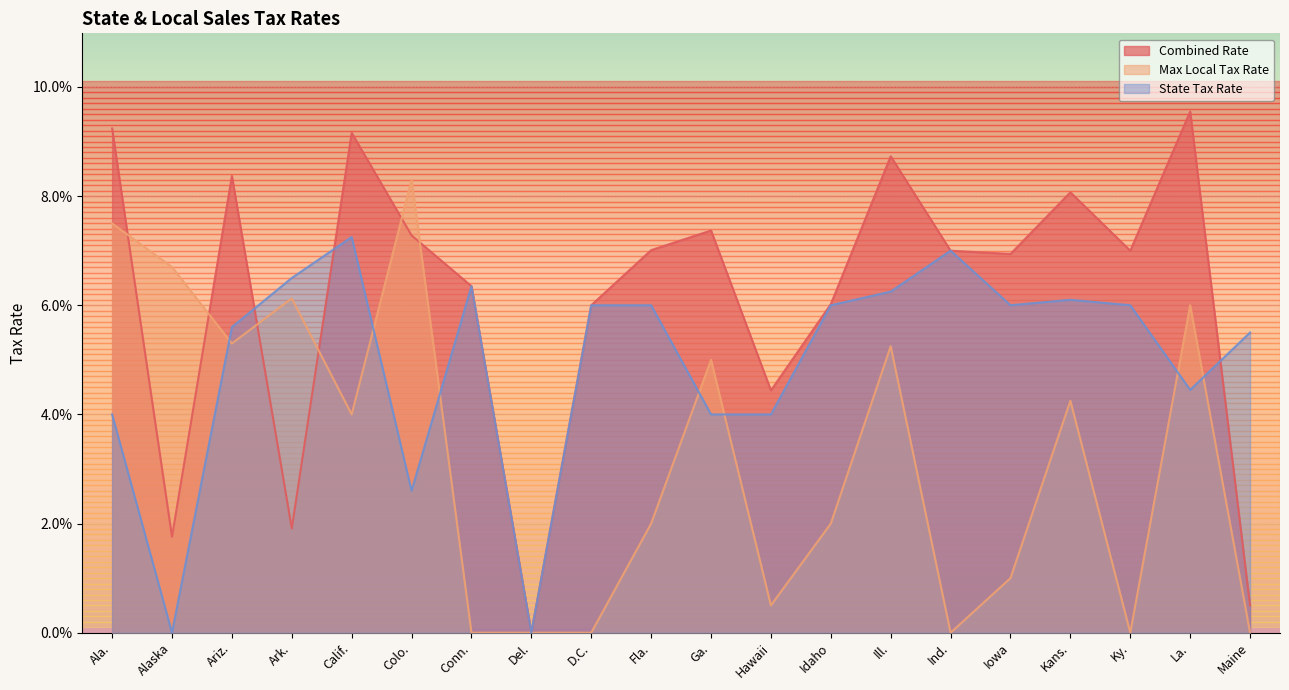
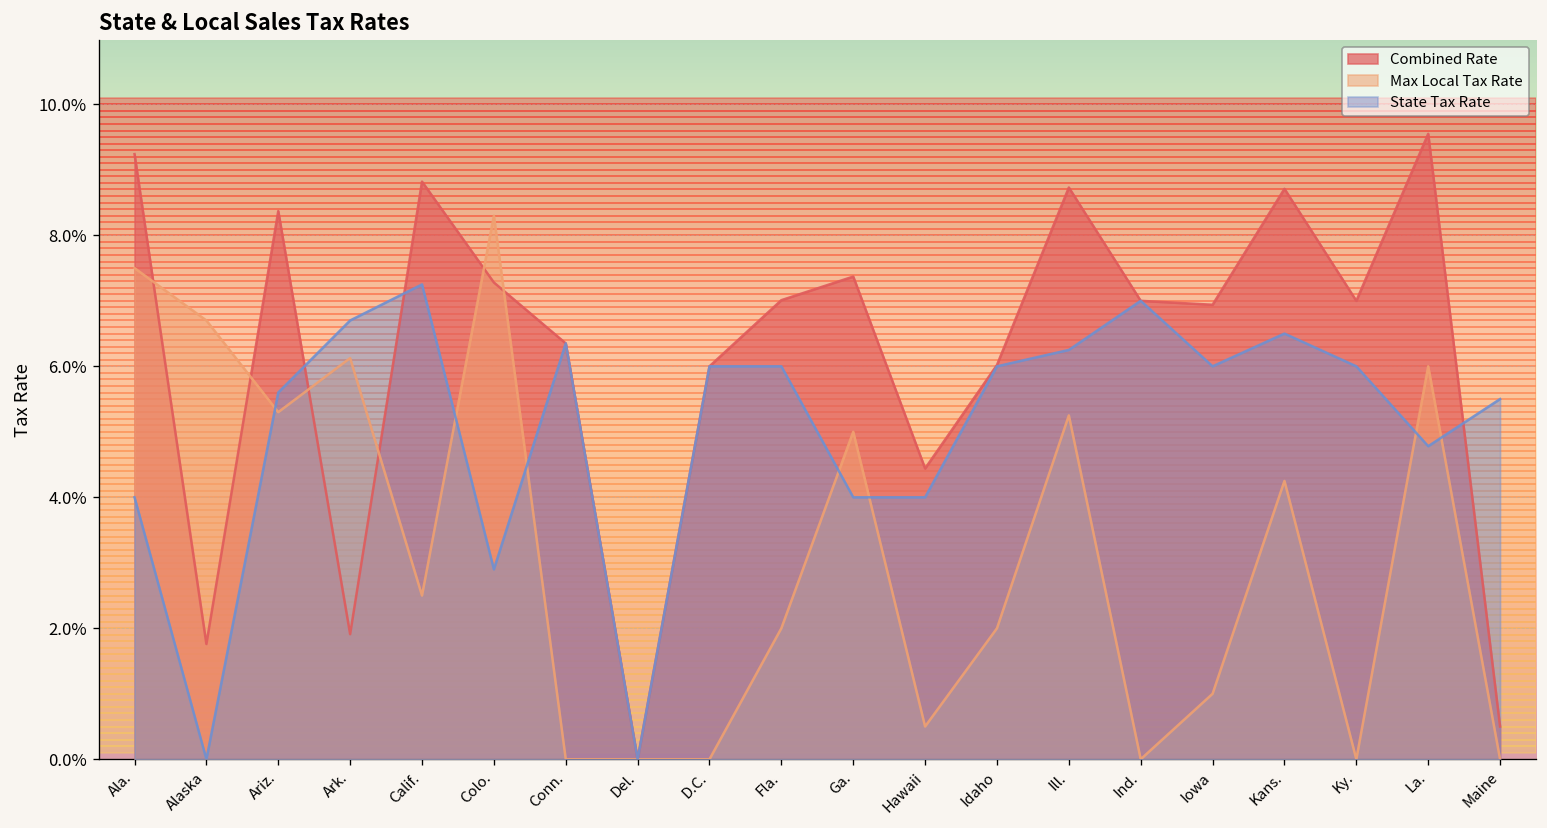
State Tax Rate, Ark.: 6.5% -> 6.7%
Combined Rate, Calif.: 9.2% -> 8.8%
Max Local Tax Rate, Calif.: 4.0% -> 2.5%
State Tax Rate, Colo.: 2.6% -> 2.9%
Combined Rate, Kans.: 8.1% -> 8.7%
State Tax Rate, Kans.: 6.1% -> 6.5%
State Tax Rate, La.: 4.5% -> 4.8%
